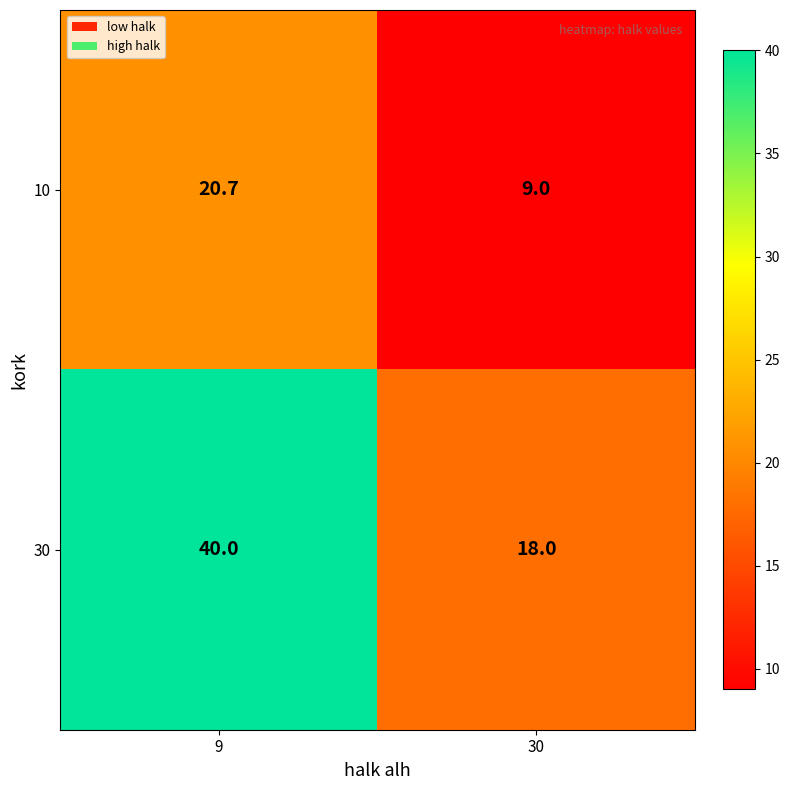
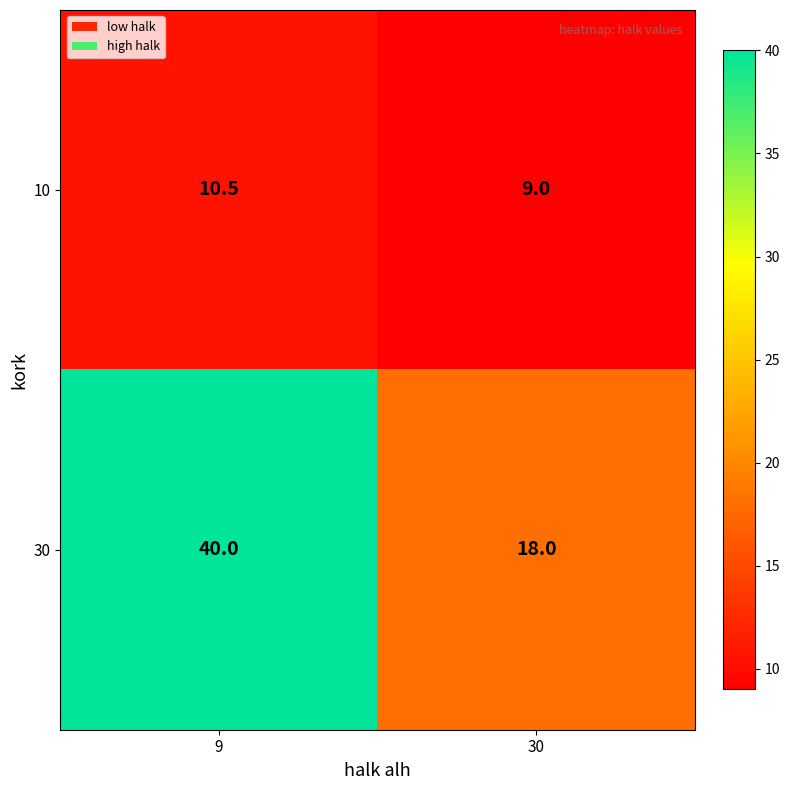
10, 9: 20.7 -> 10.5
